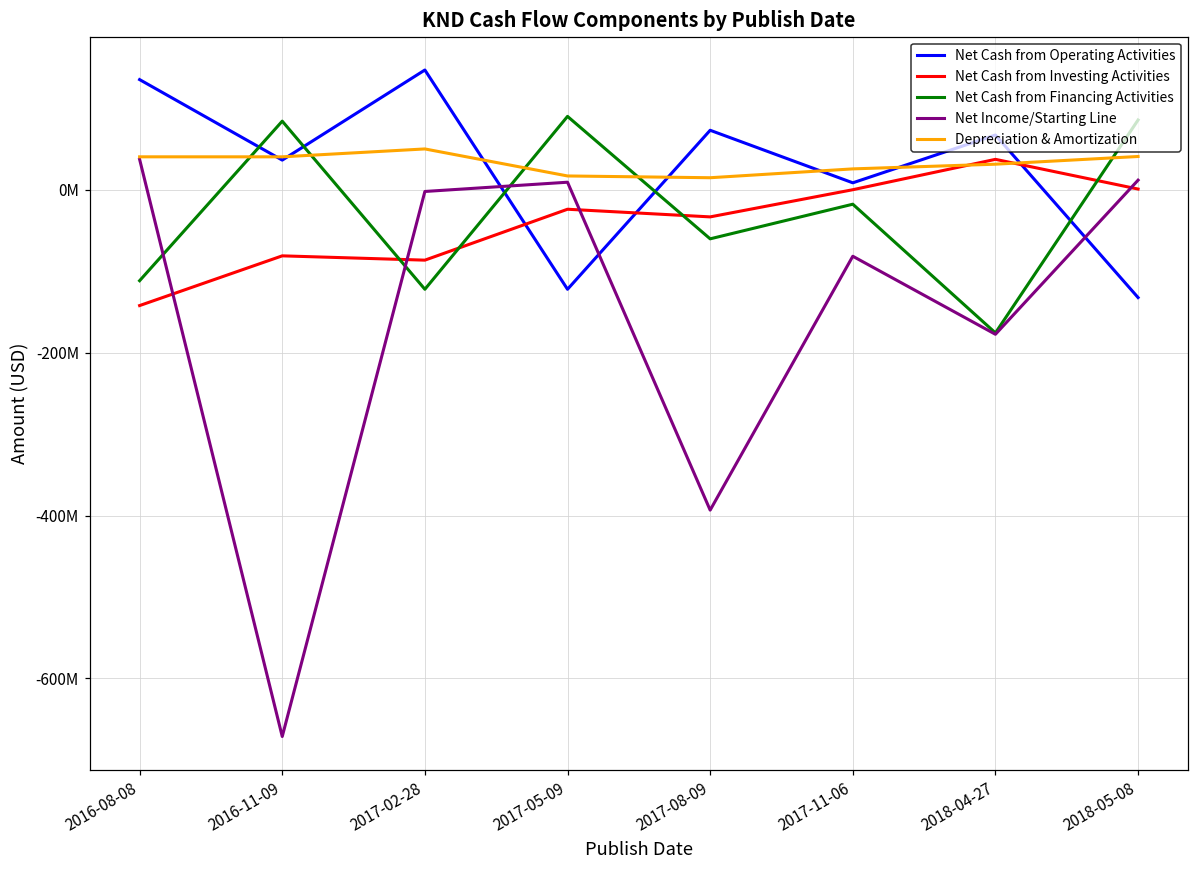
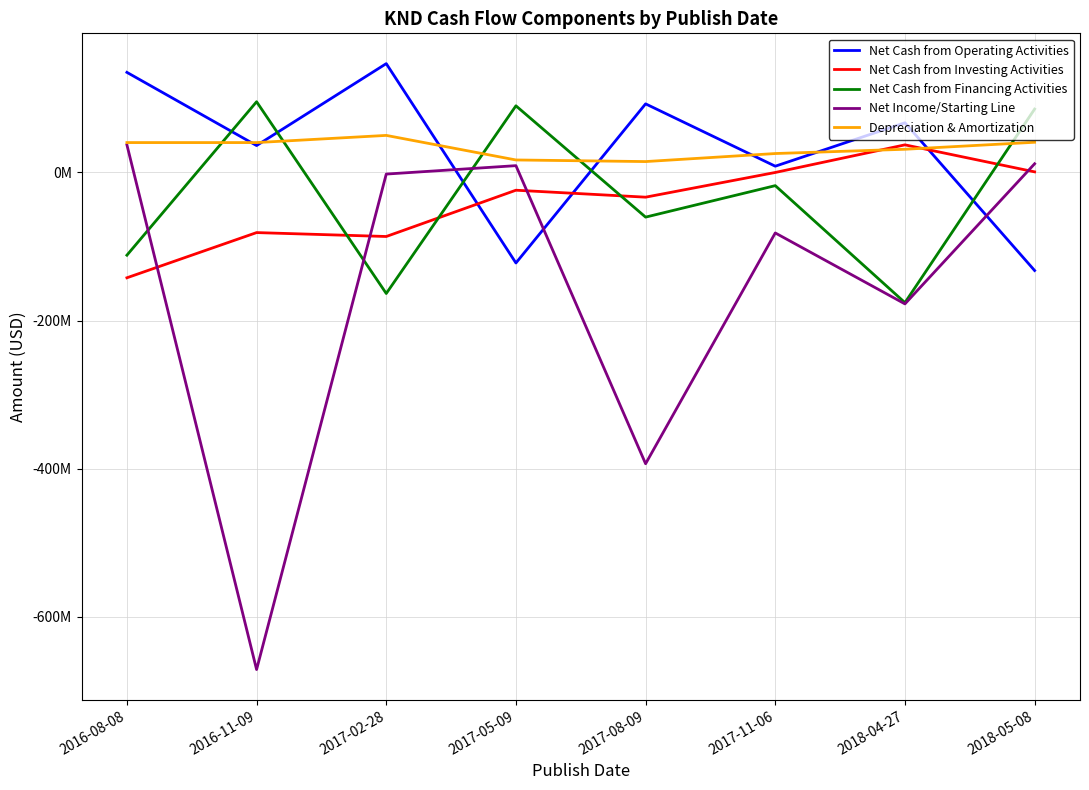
Net Cash from Financing Activities, 2016-11-09: 80000000 -> 100000000
Net Cash from Financing Activities, 2017-02-28: -120000000 -> -160000000
Net Cash from Operating Activities, 2017-08-09: 70000000 -> 90000000
